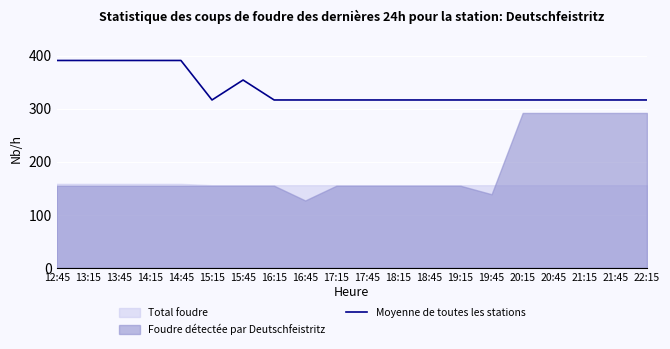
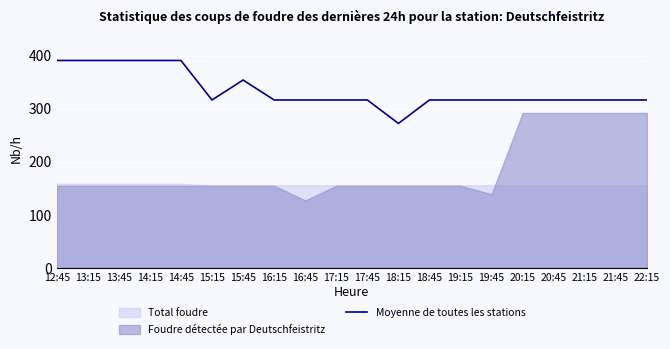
Moyenne de toutes les stations, 18:15: 320 -> 270
